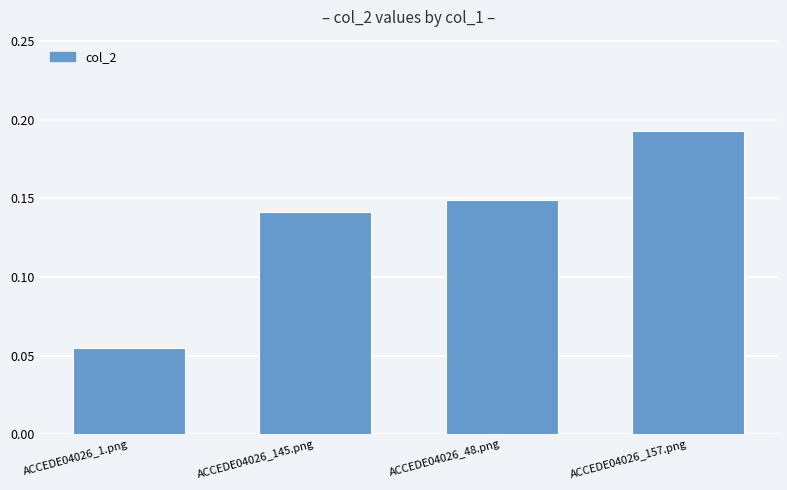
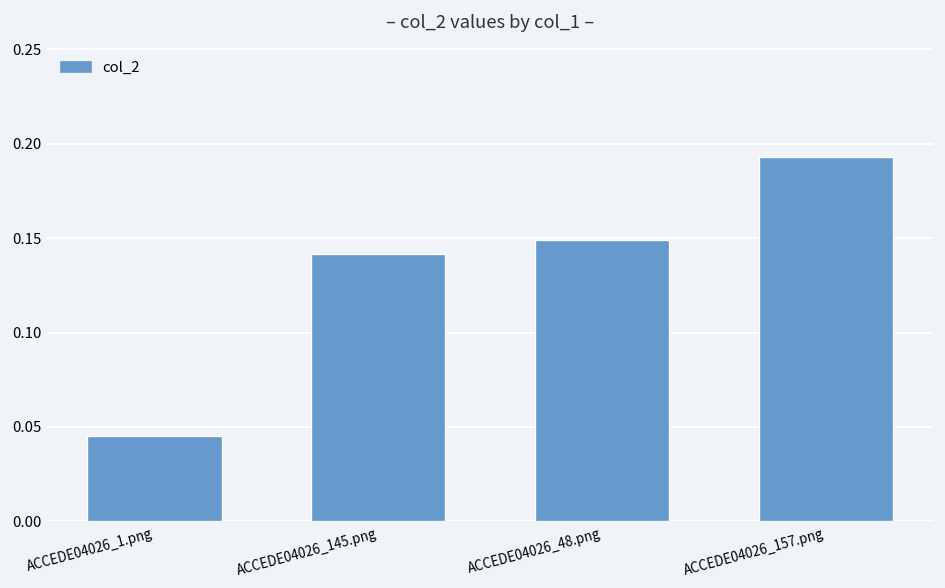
ACCEDE04026_1.png: 0.055 -> 0.045
